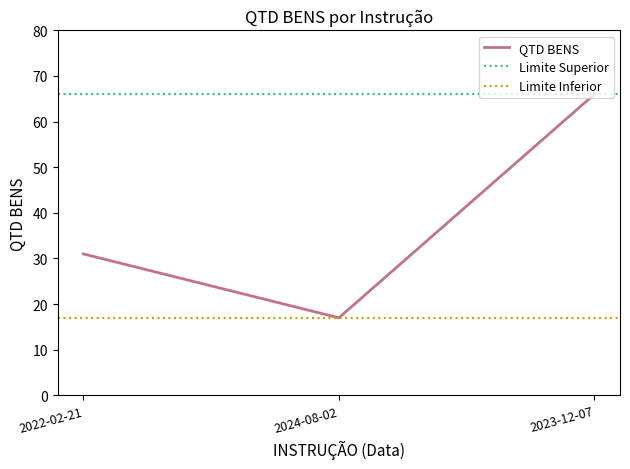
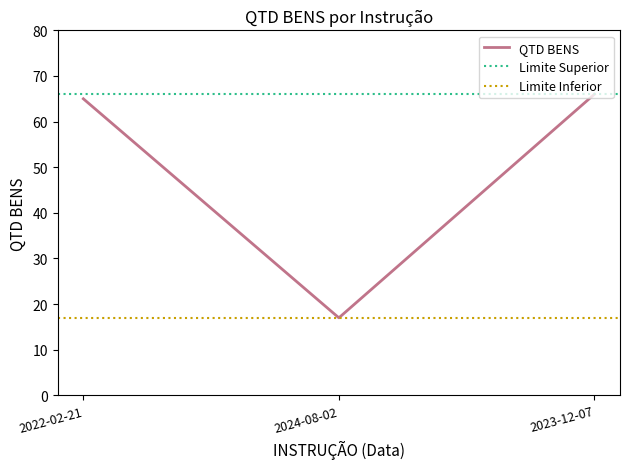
2022-02-21: 31 -> 65
